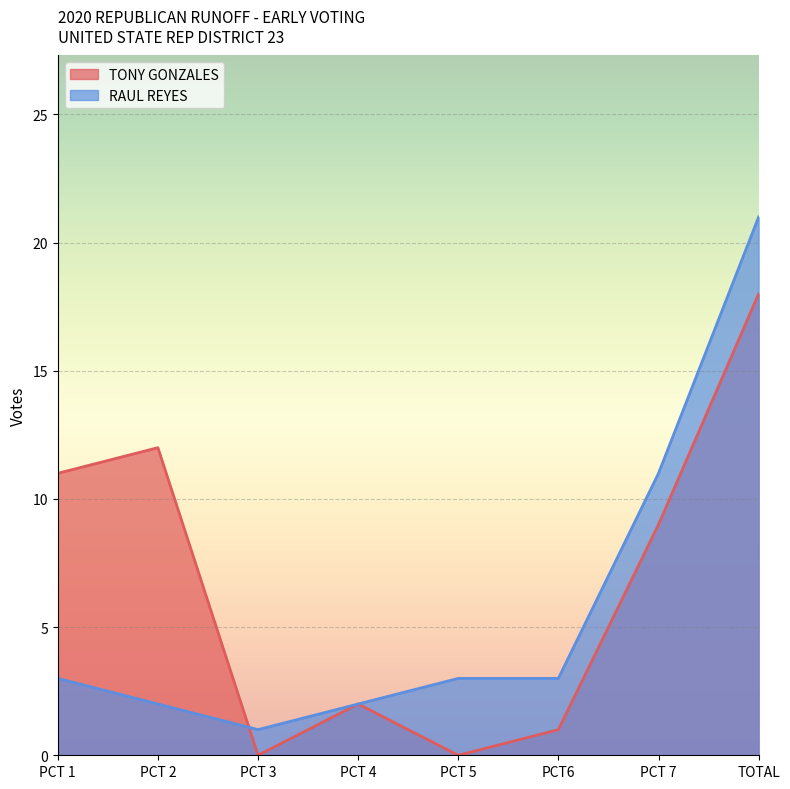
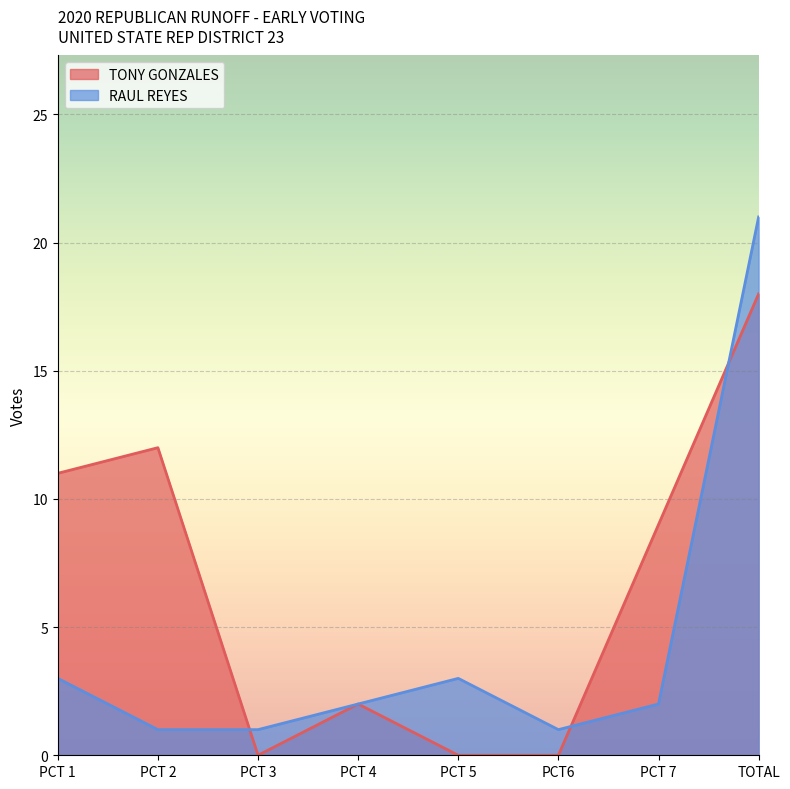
RAUL REYES, PCT 2: 2 -> 1
TONY GONZALES, PCT6: 1 -> 0
RAUL REYES, PCT6: 3 -> 1
RAUL REYES, PCT 7: 11 -> 2
